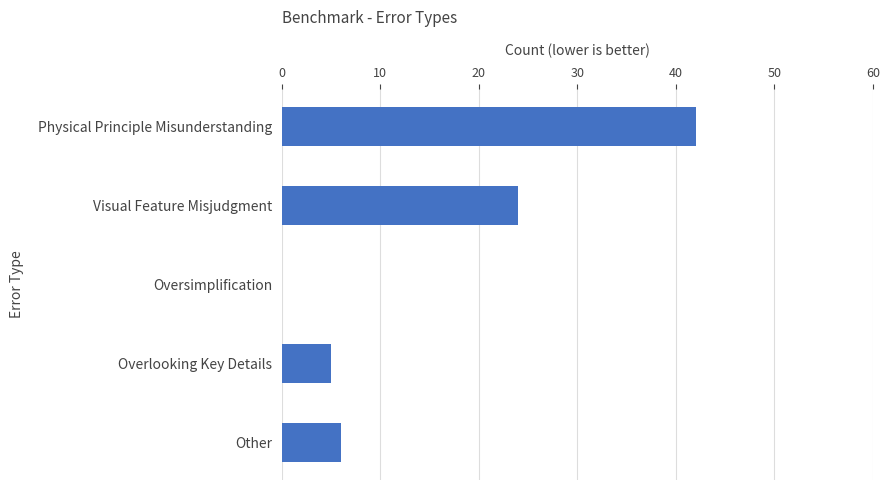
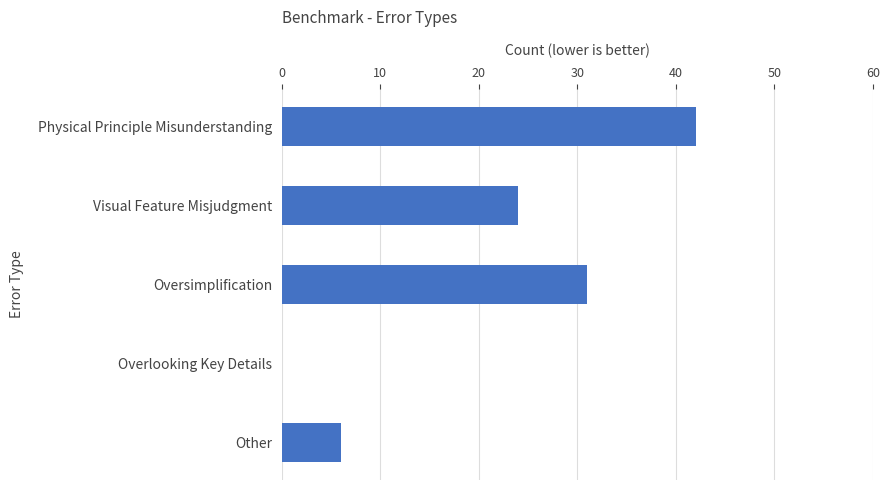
Oversimplification: 0 -> 31
Overlooking Key Details: 5 -> 0
